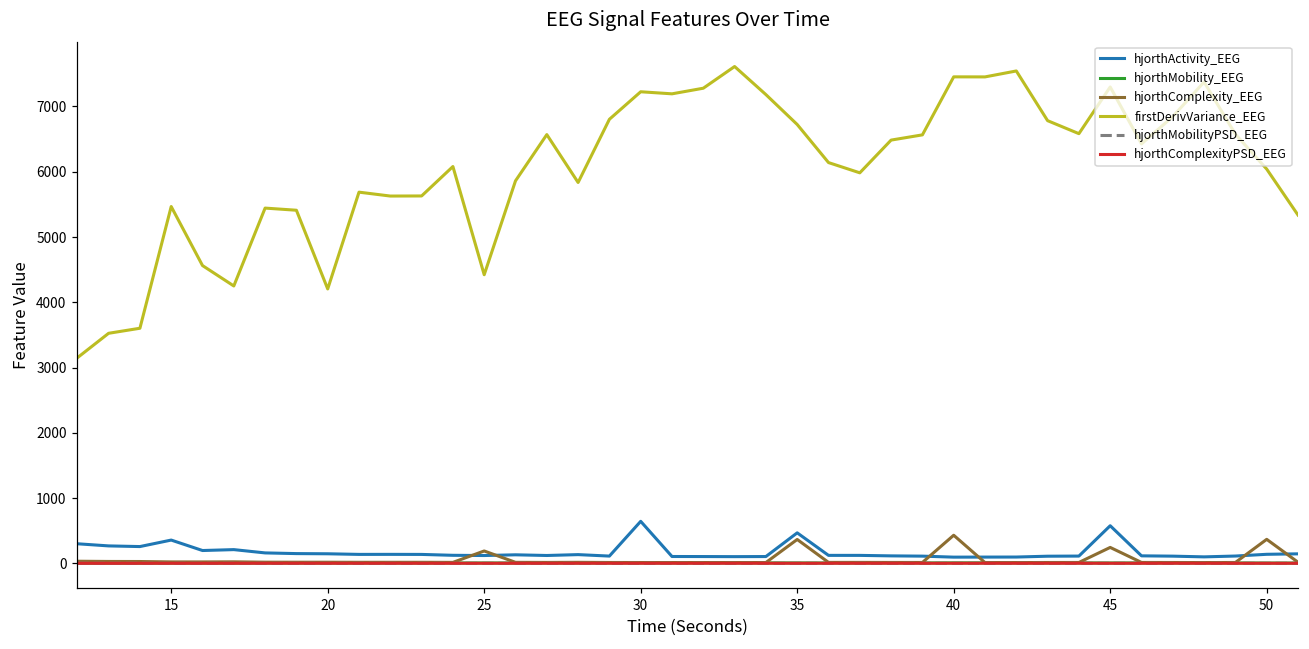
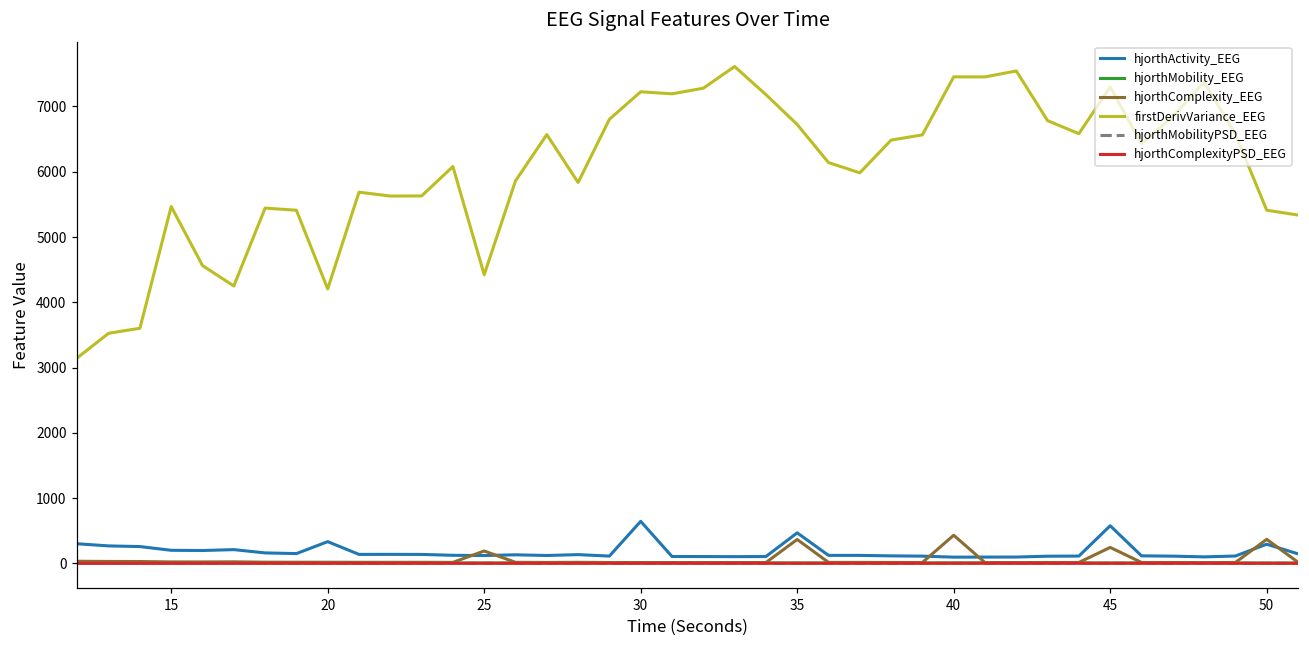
hjorthActivity_EEG, 15: 400 -> 200
hjorthActivity_EEG, 20: 100 -> 300
hjorthActivity_EEG, 50: 100 -> 300
firstDerivVariance_EEG, 50: 6000 -> 5400
